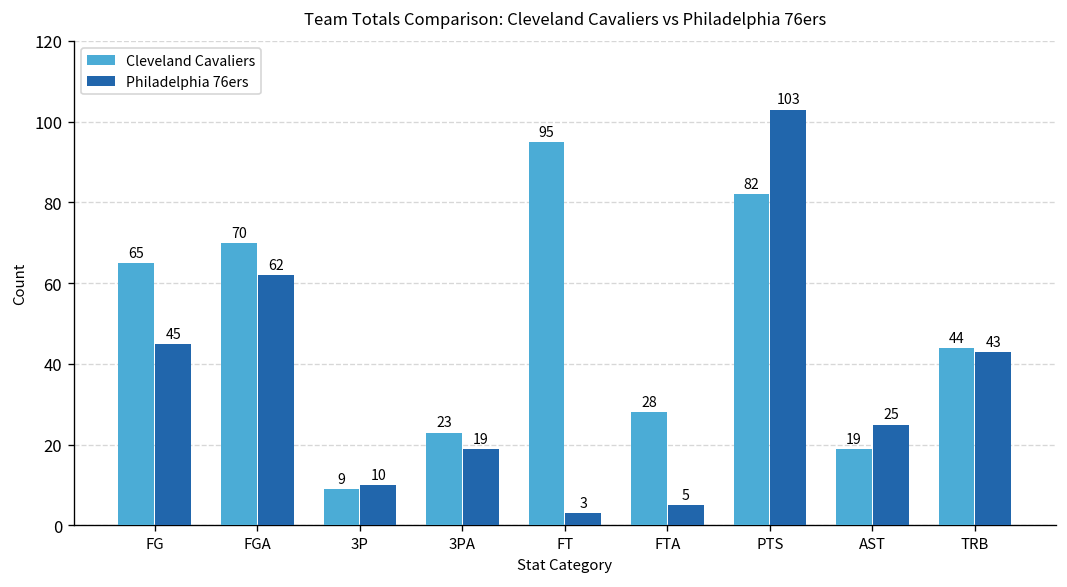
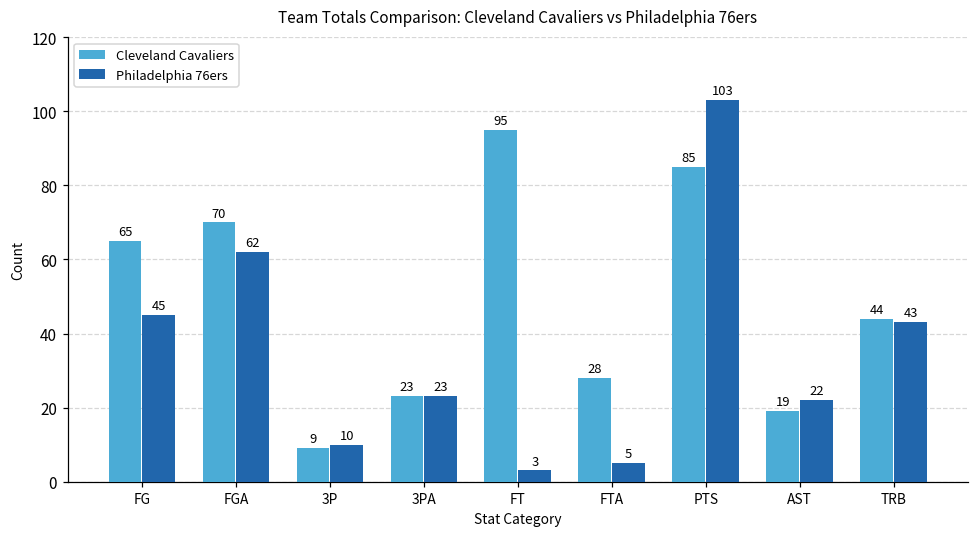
Philadelphia 76ers, 3PA: 19 -> 23
Cleveland Cavaliers, PTS: 82 -> 85
Philadelphia 76ers, AST: 25 -> 22
